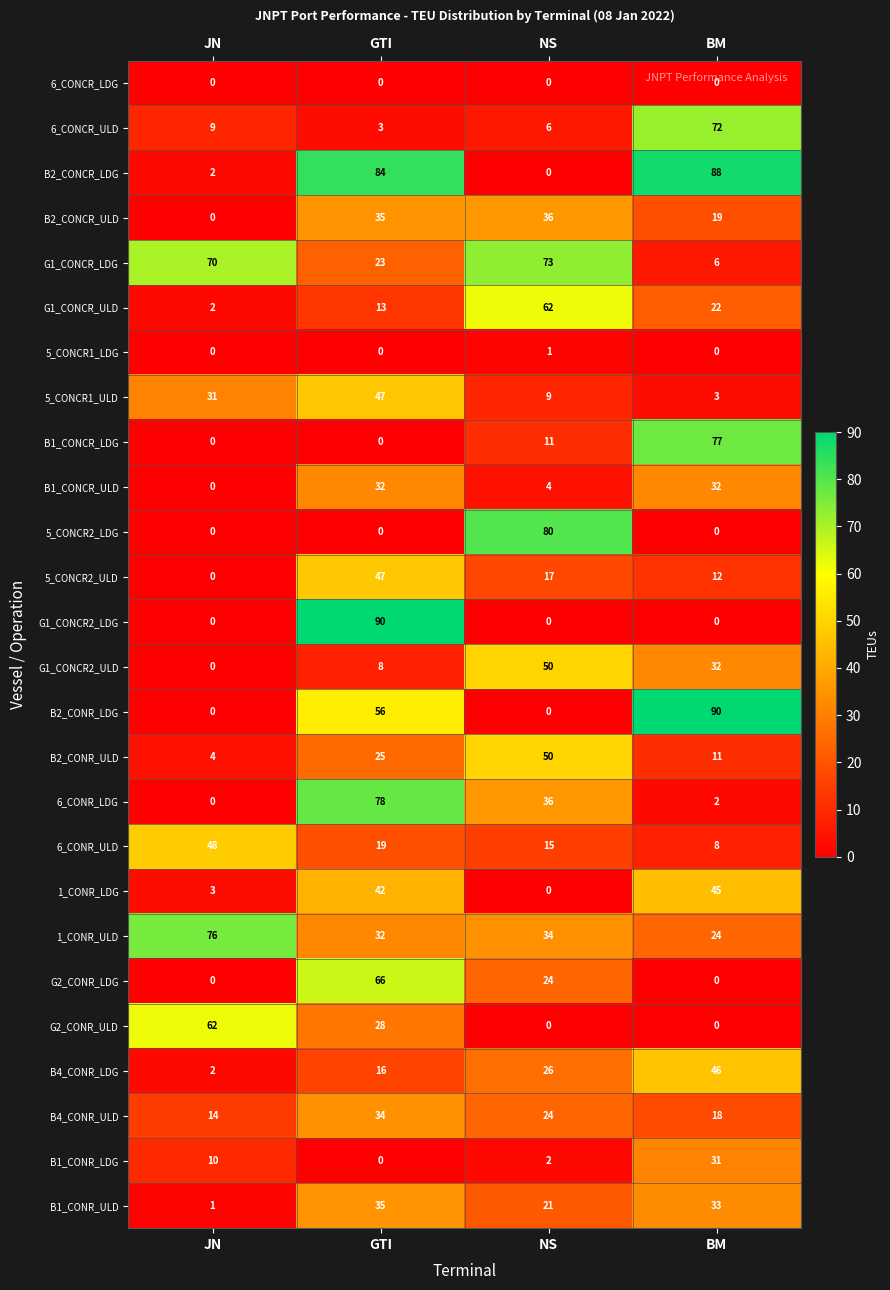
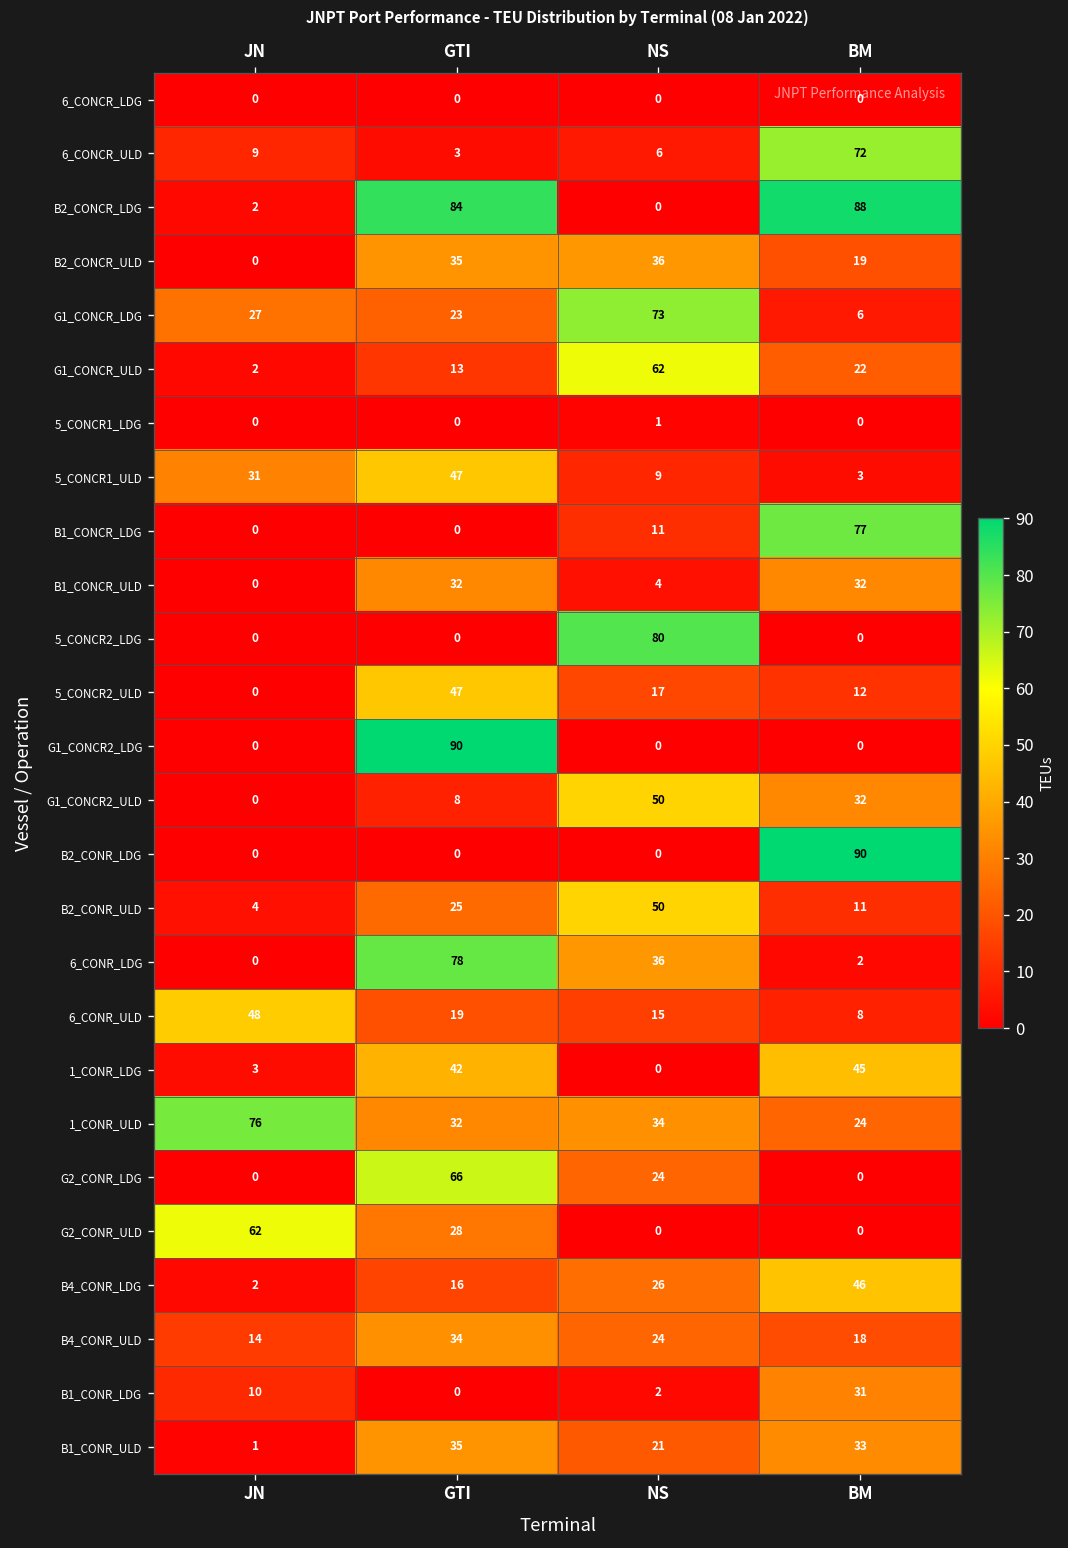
G1_CONCR_LDG, JN: 70 -> 27
B2_CONR_LDG, GTI: 56 -> 0
